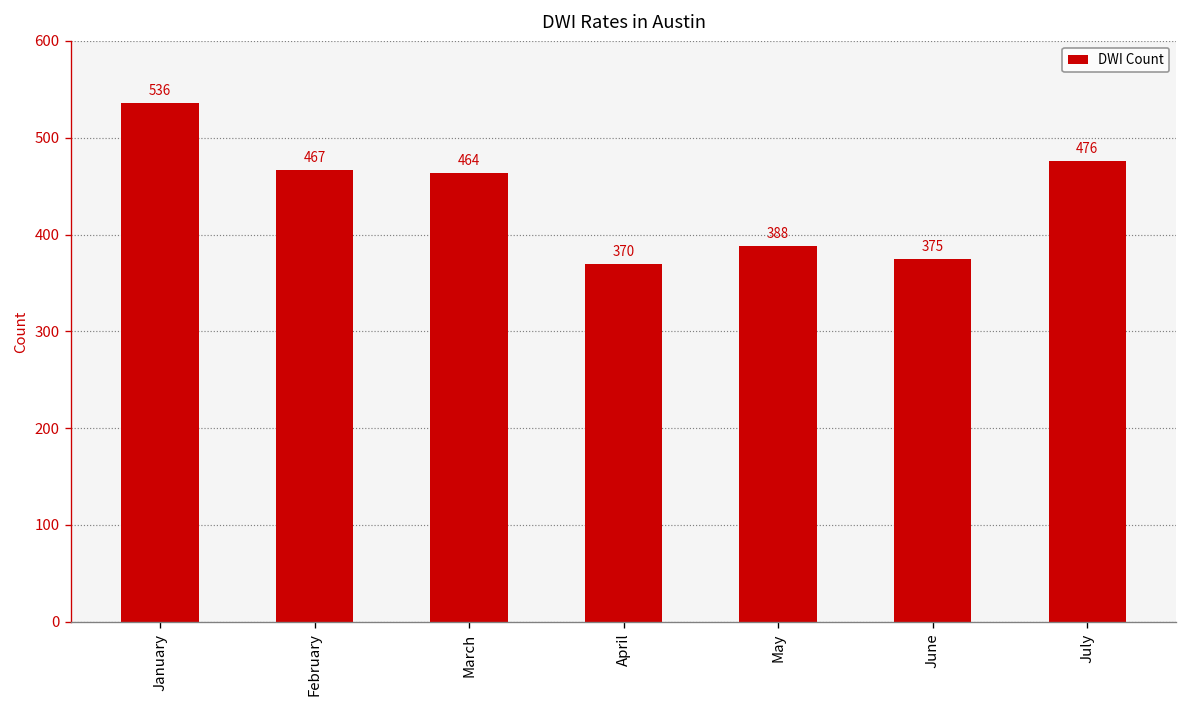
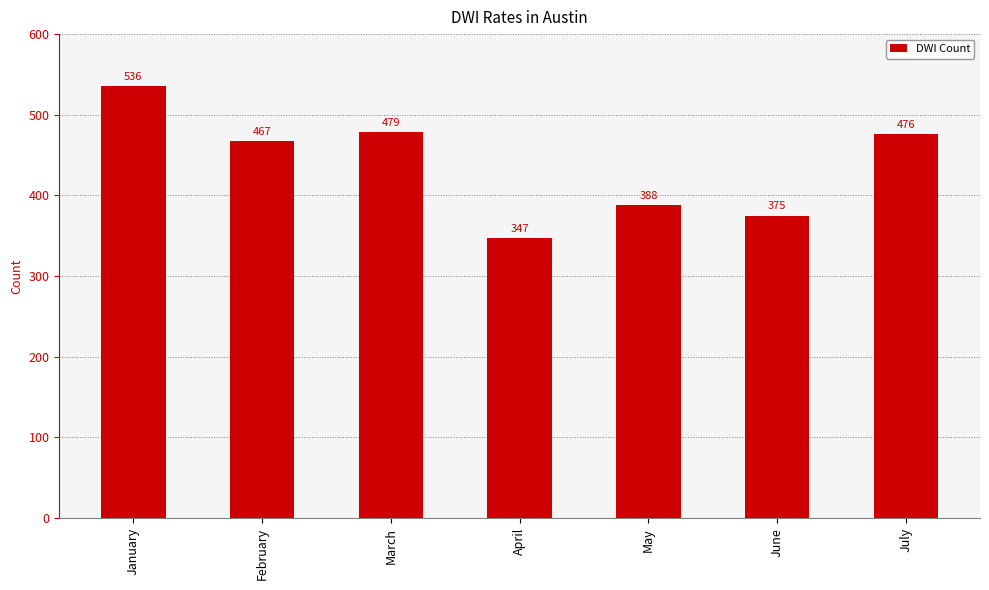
March: 464 -> 479
April: 370 -> 347
